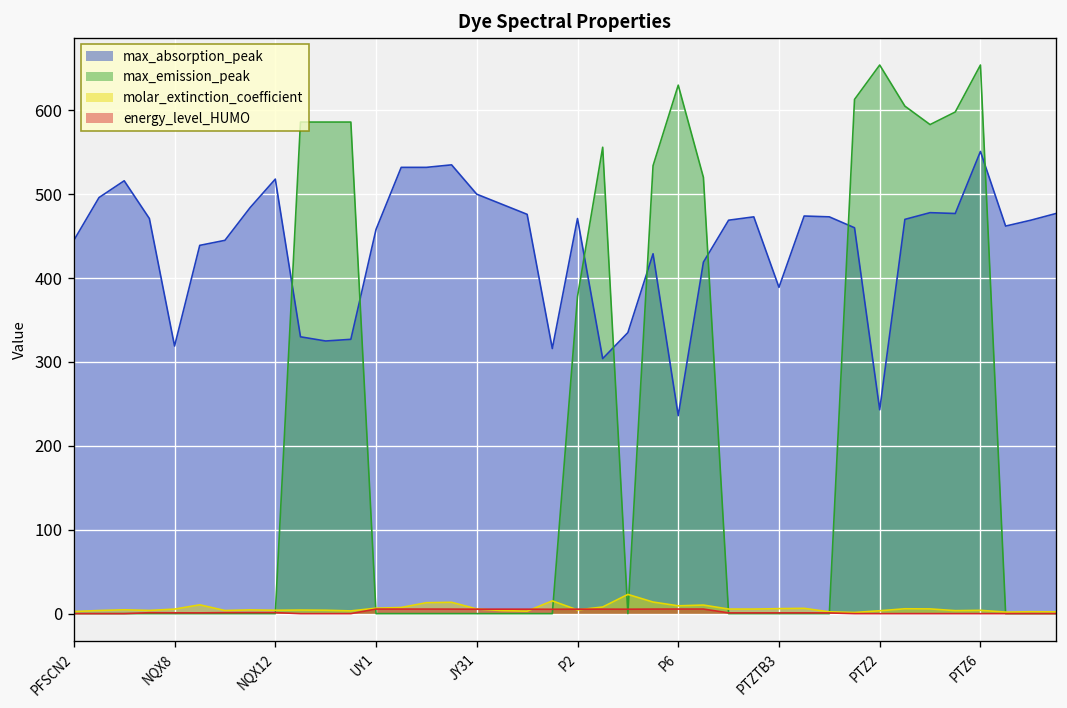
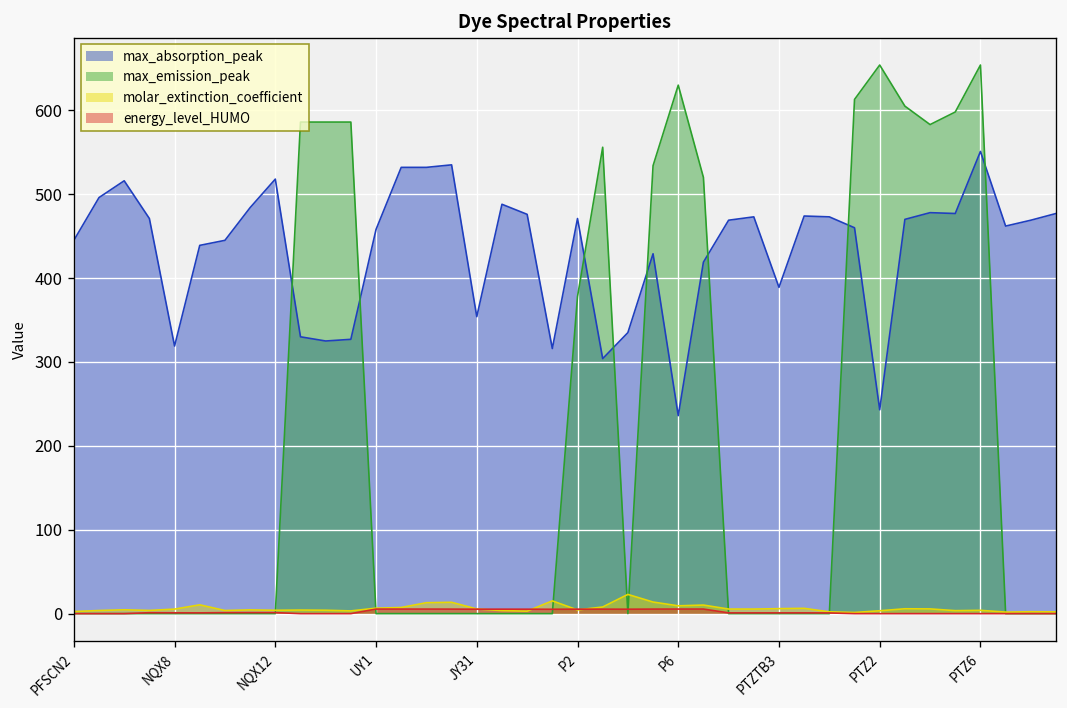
max_absorption_peak, JY31: 500 -> 350
